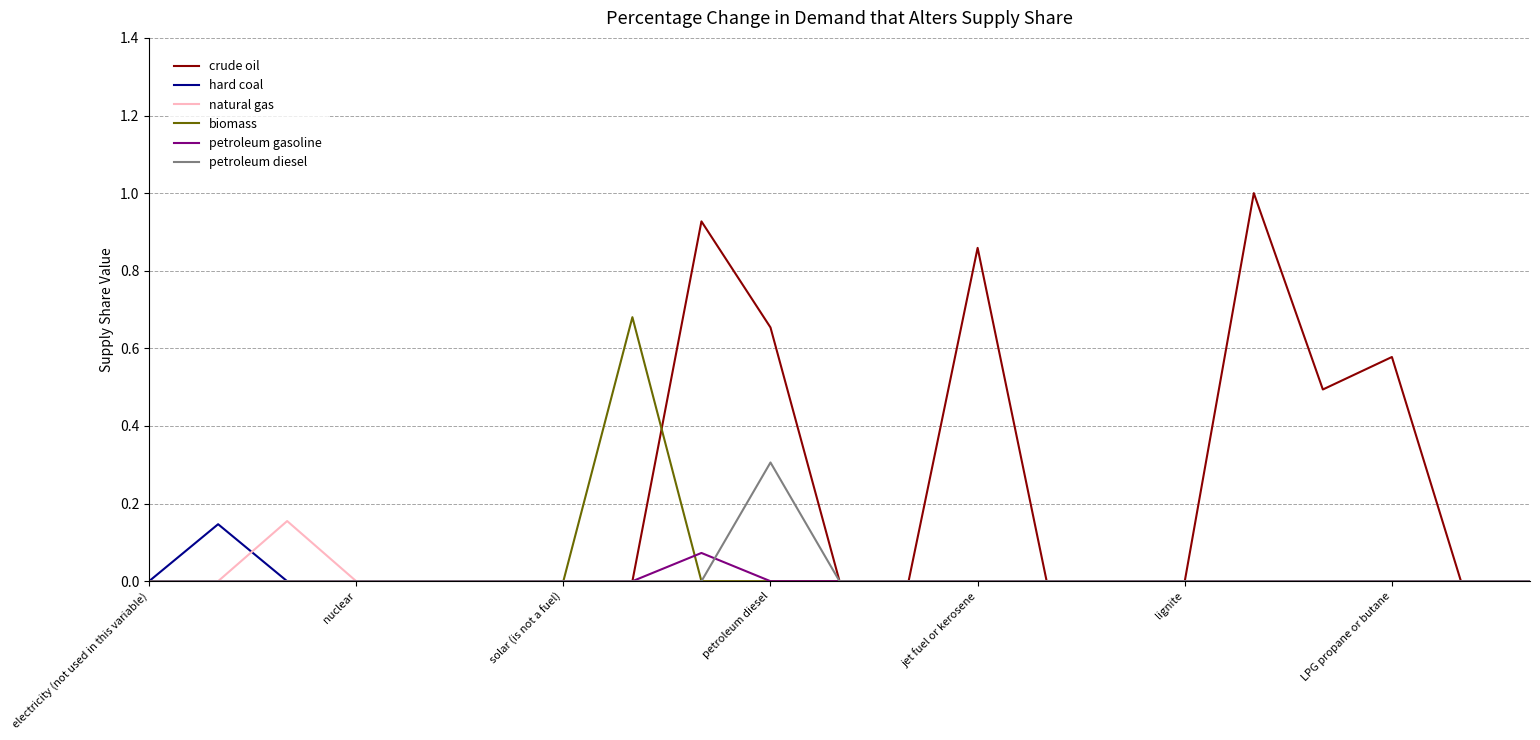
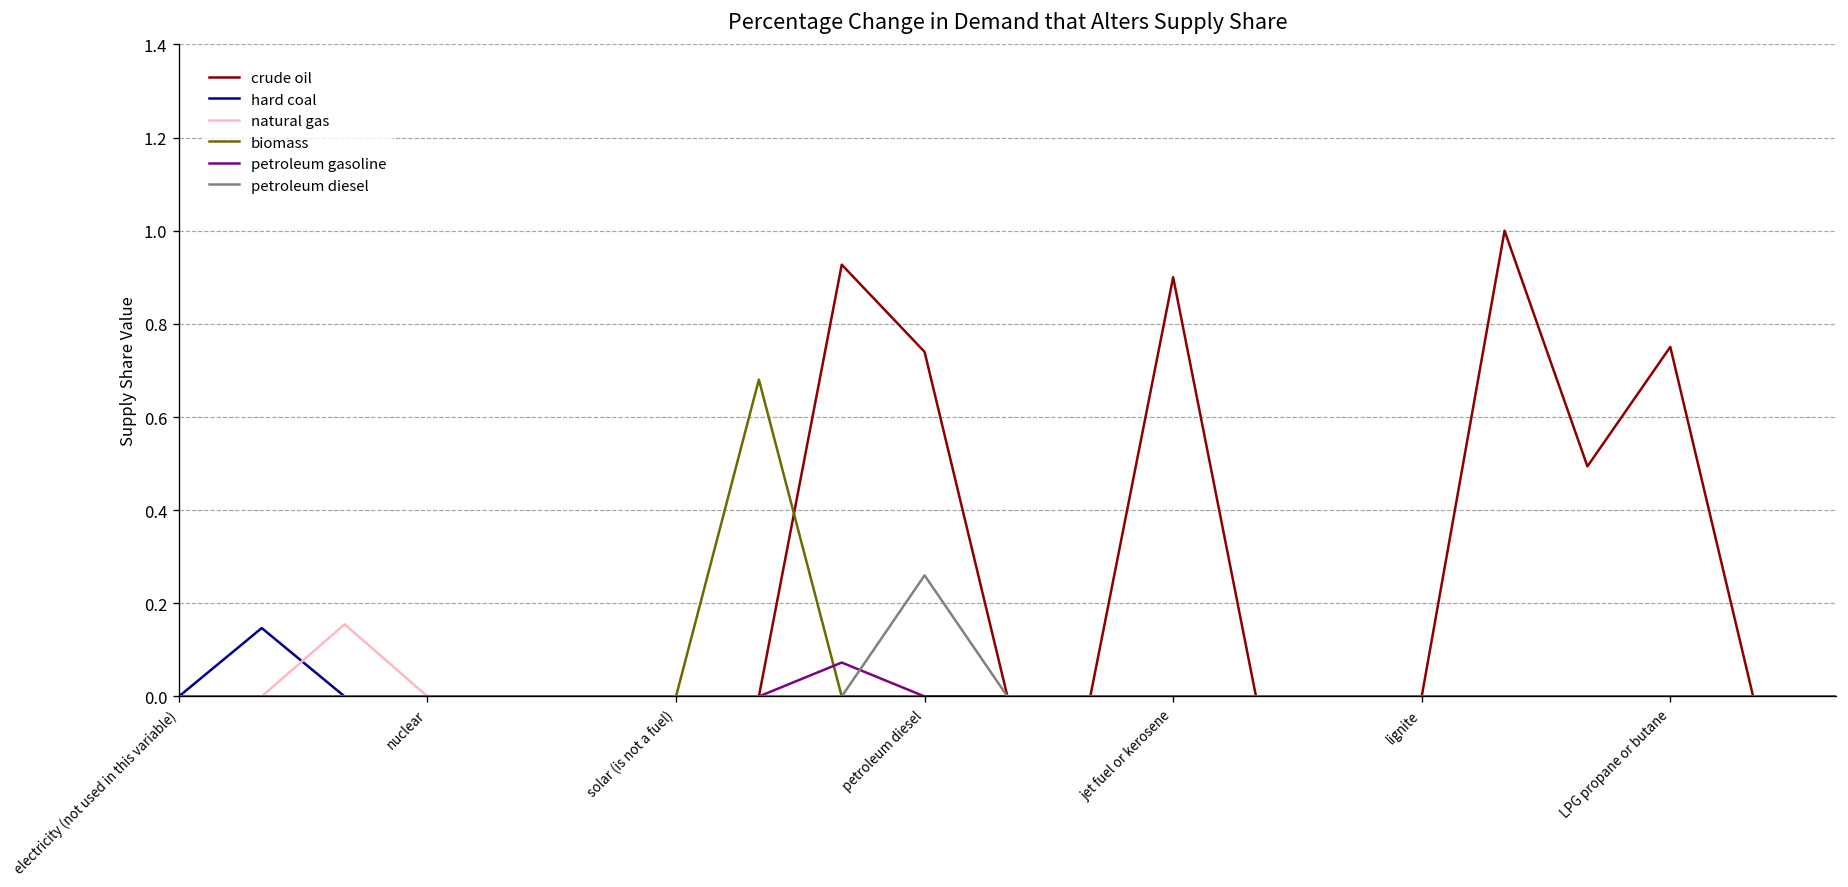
crude oil, petroleum diesel: 0.65 -> 0.74
petroleum diesel, petroleum diesel: 0.31 -> 0.26
crude oil, jet fuel or kerosene: 0.86 -> 0.90
crude oil, LPG propane or butane: 0.58 -> 0.75
